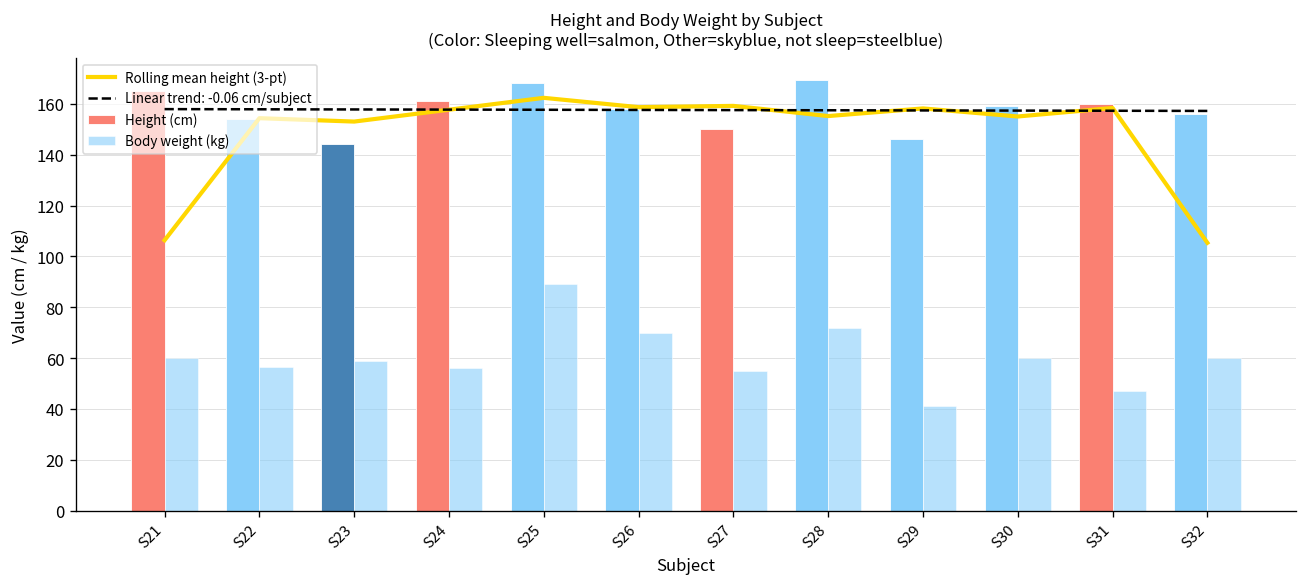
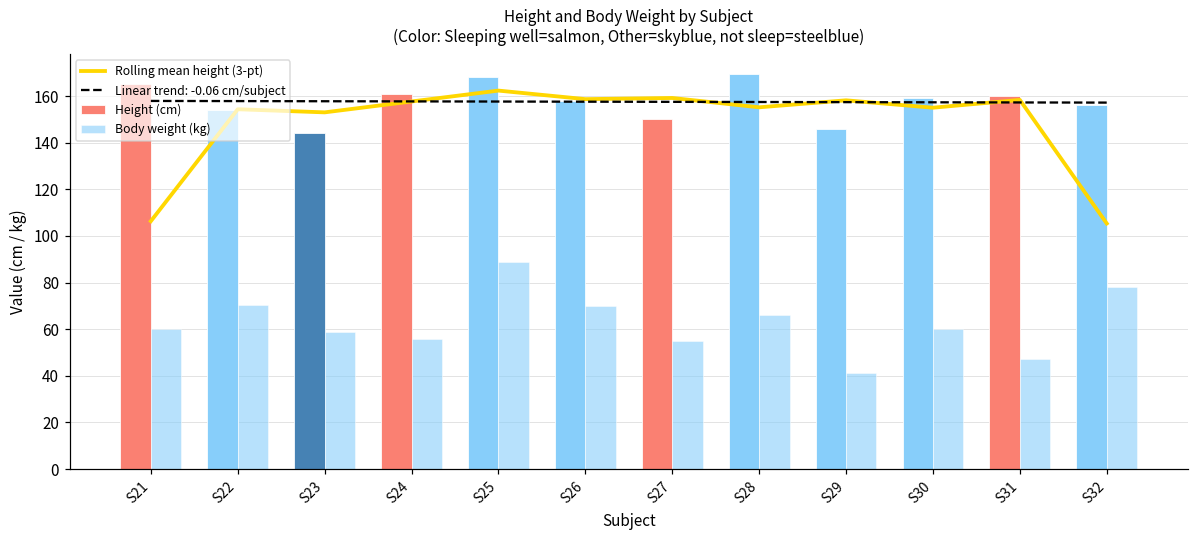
Body weight (kg), S22: 57 -> 71
Body weight (kg), S28: 72 -> 66
Body weight (kg), S32: 60 -> 78
